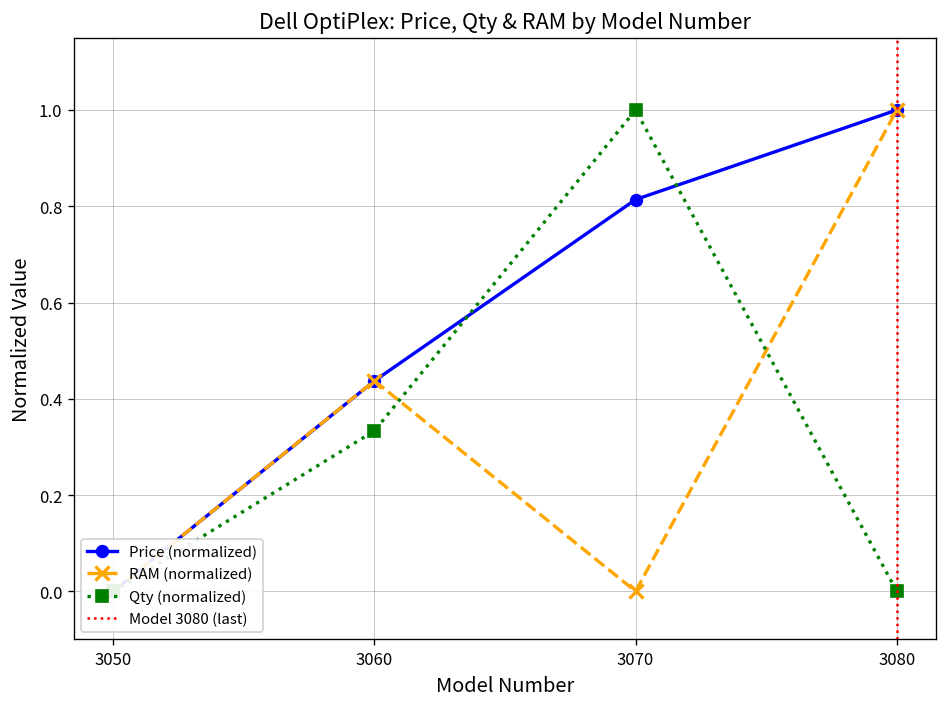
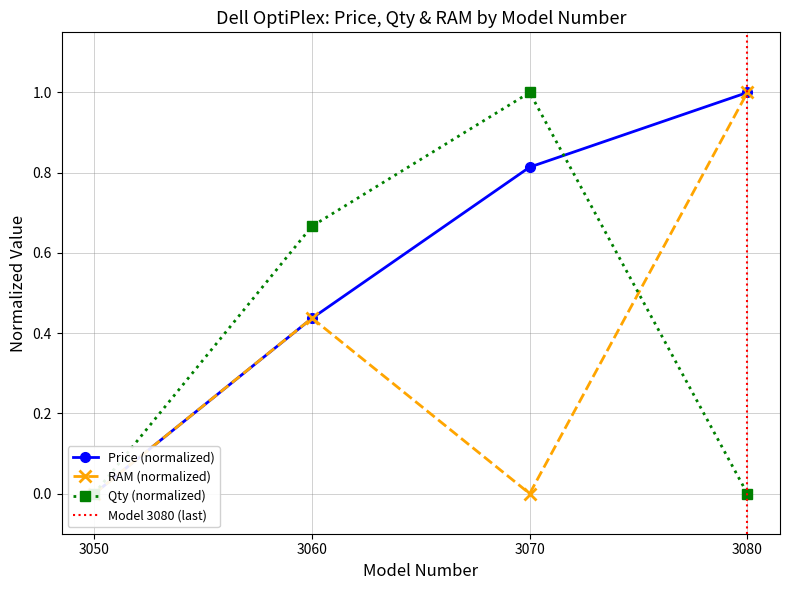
Qty (normalized), 3060: 0.33 -> 0.67
